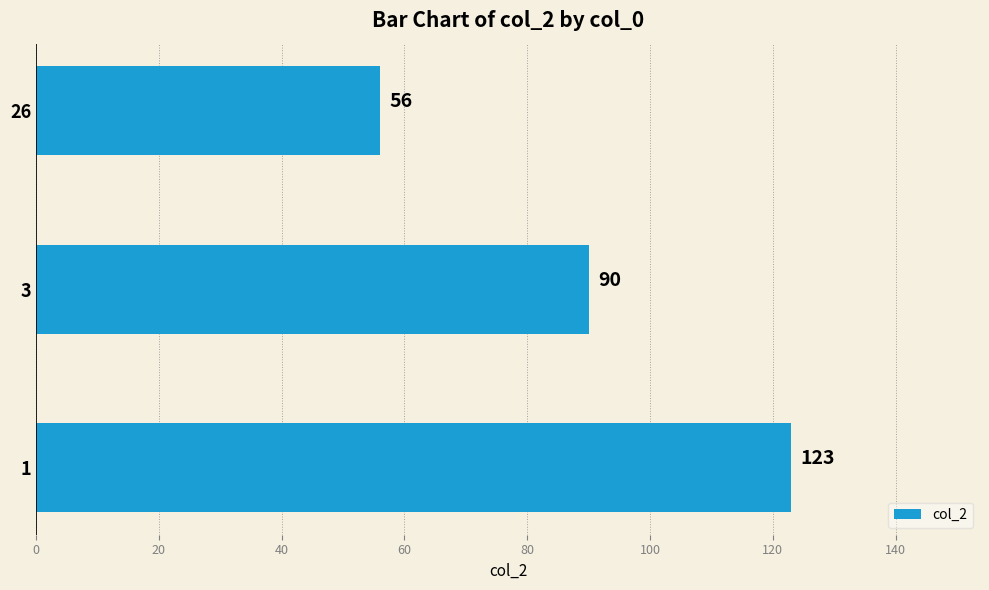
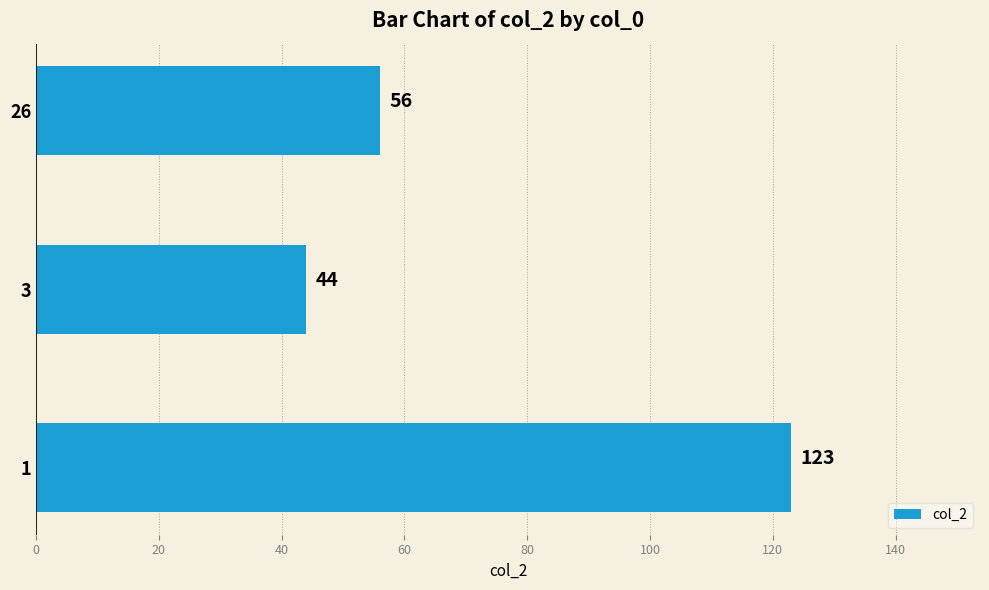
3: 90 -> 44
